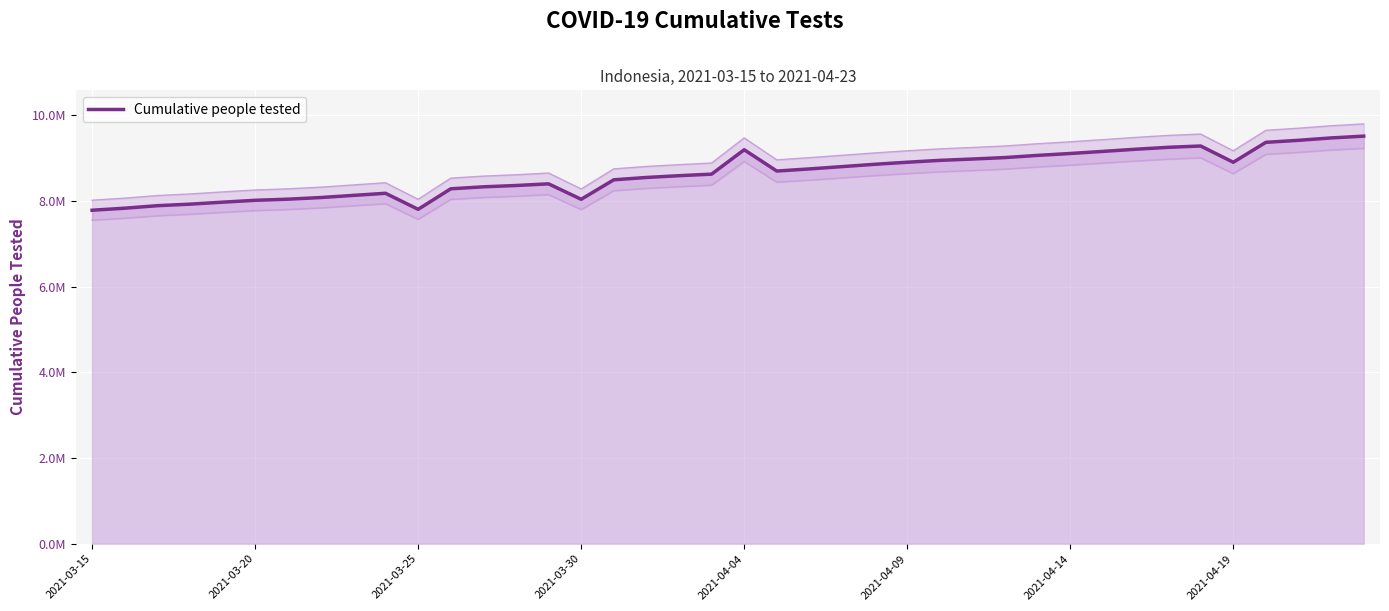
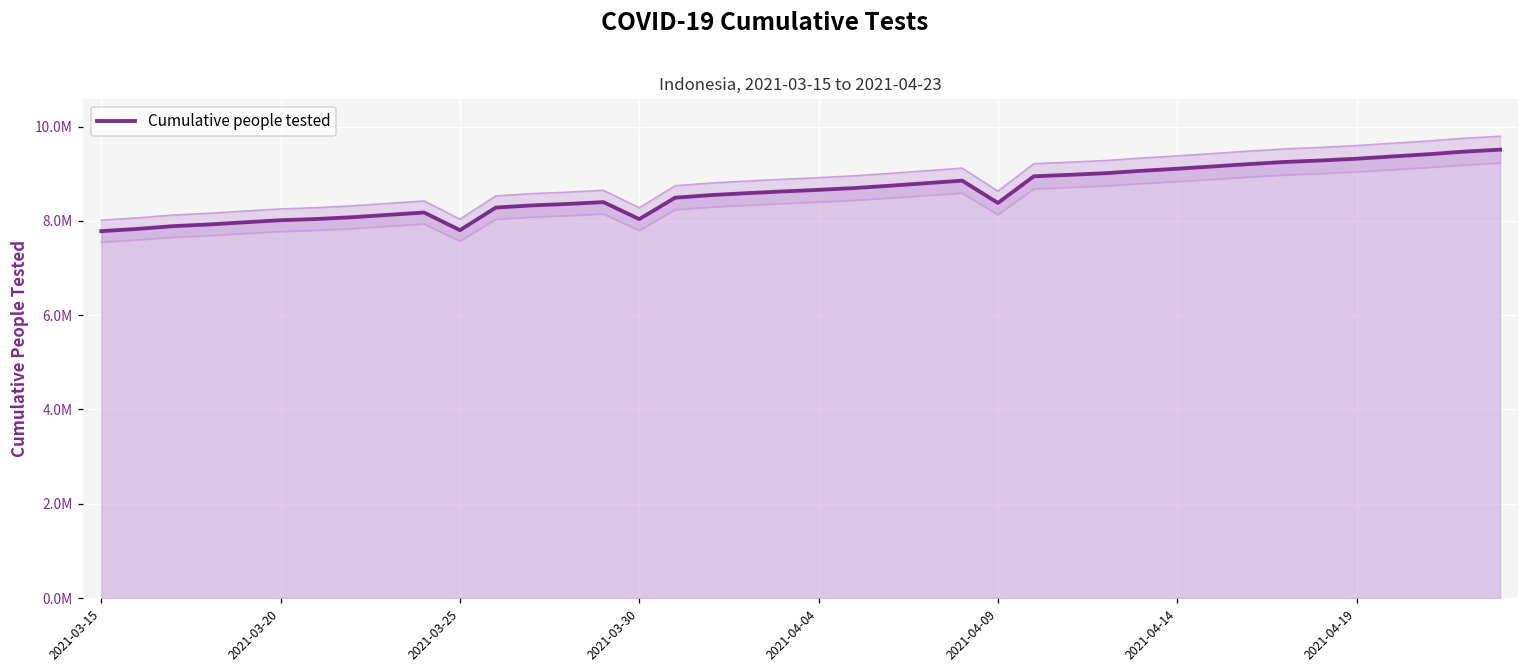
Cumulative people tested, 2021-04-04: 9200000 -> 8700000
Cumulative people tested, 2021-04-09: 8900000 -> 8400000
Cumulative people tested, 2021-04-19: 8900000 -> 9300000
